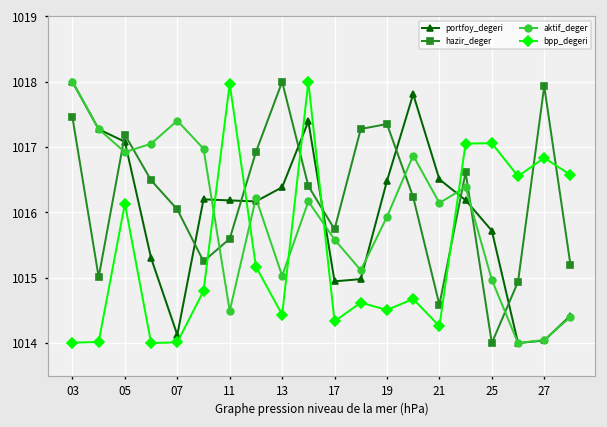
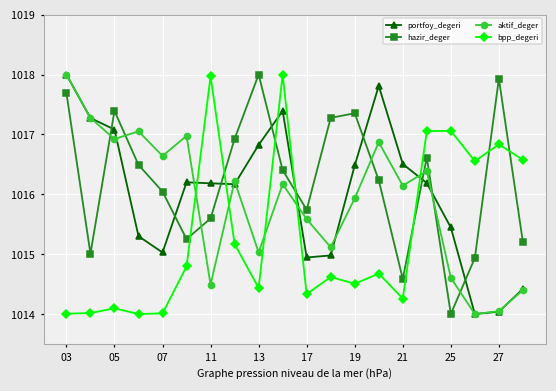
hazir_deger, 03: 1017.5 -> 1017.7
hazir_deger, 05: 1017.2 -> 1017.4
bpp_degeri, 05: 1016.1 -> 1014.1
portfoy_degeri, 07: 1014.1 -> 1015.0
aktif_deger, 07: 1017.4 -> 1016.6
portfoy_degeri, 13: 1016.4 -> 1016.8
portfoy_degeri, 25: 1015.7 -> 1015.4
aktif_deger, 25: 1015.0 -> 1014.6
